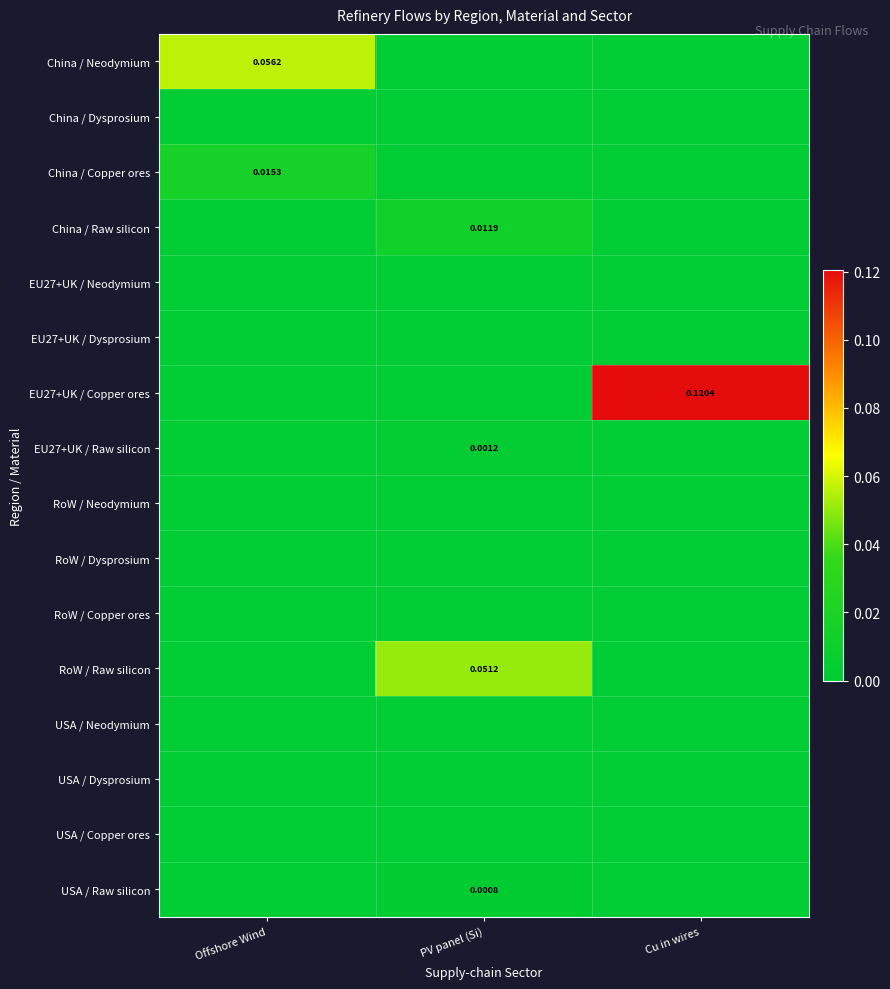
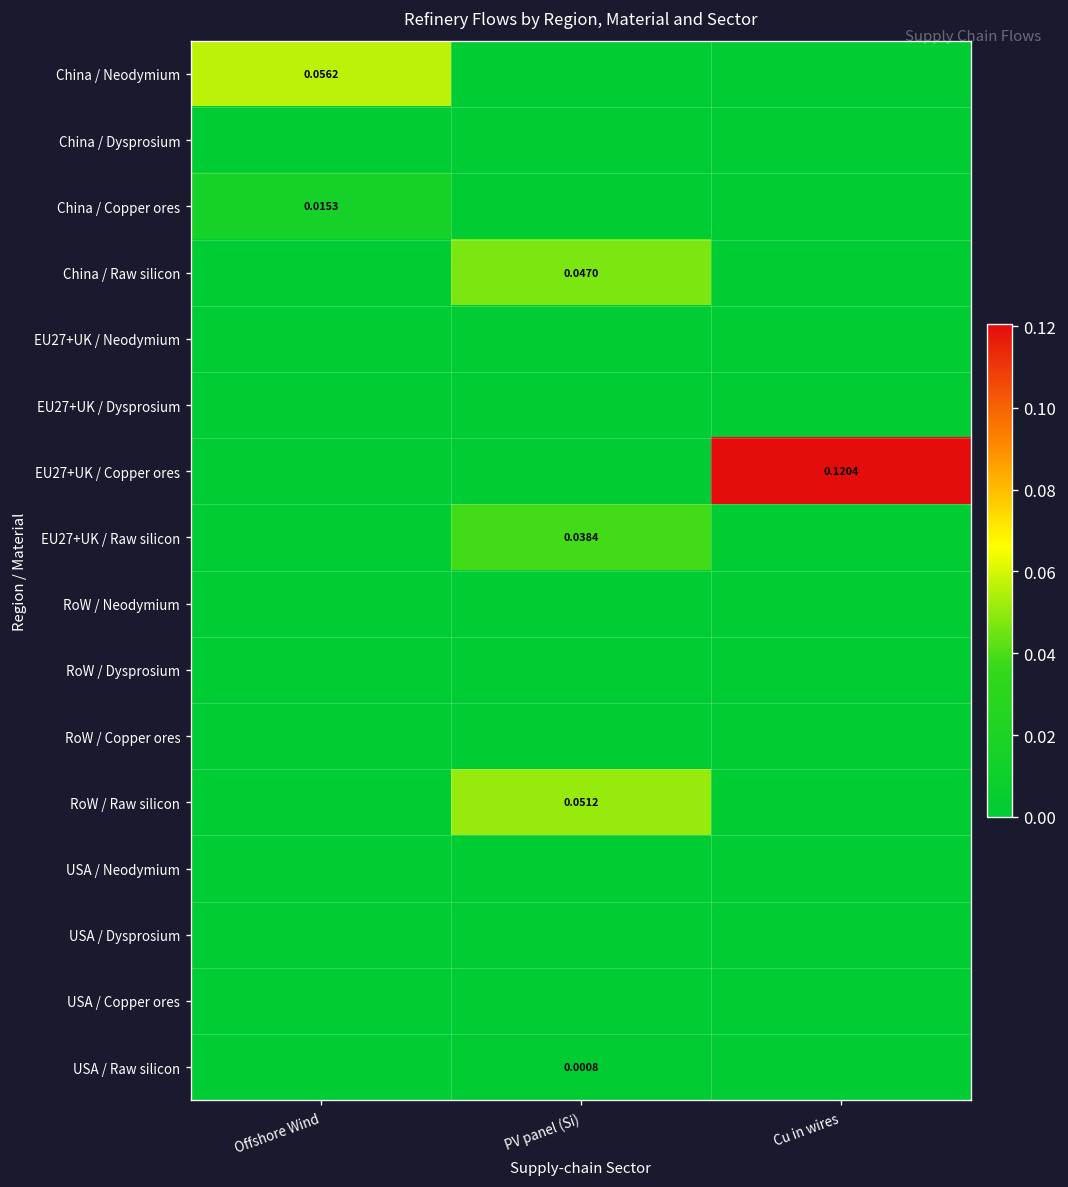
China / Raw silicon, PV panel (Si): 0.0119 -> 0.0470
EU27+UK / Raw silicon, PV panel (Si): 0.0012 -> 0.0384
